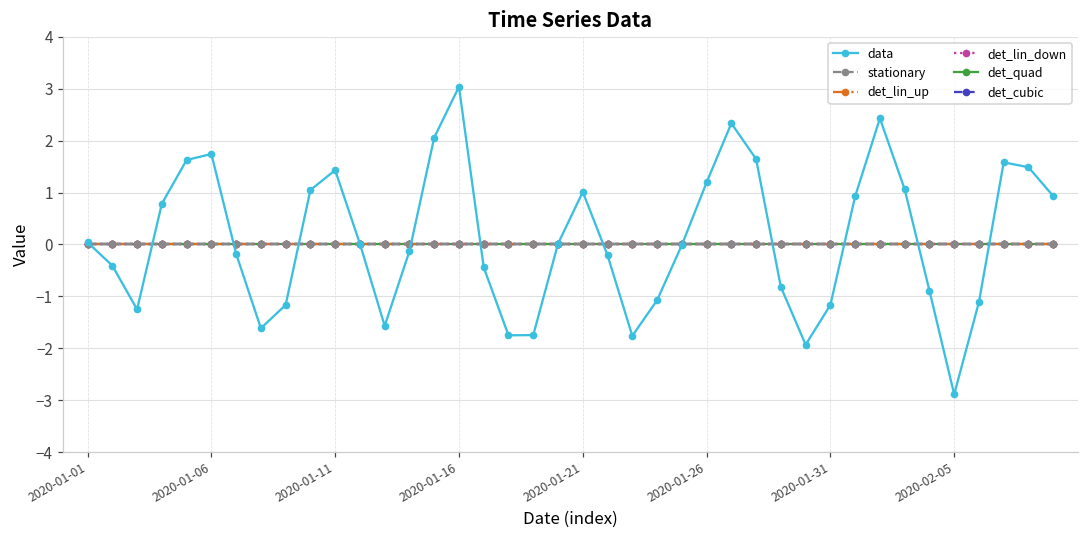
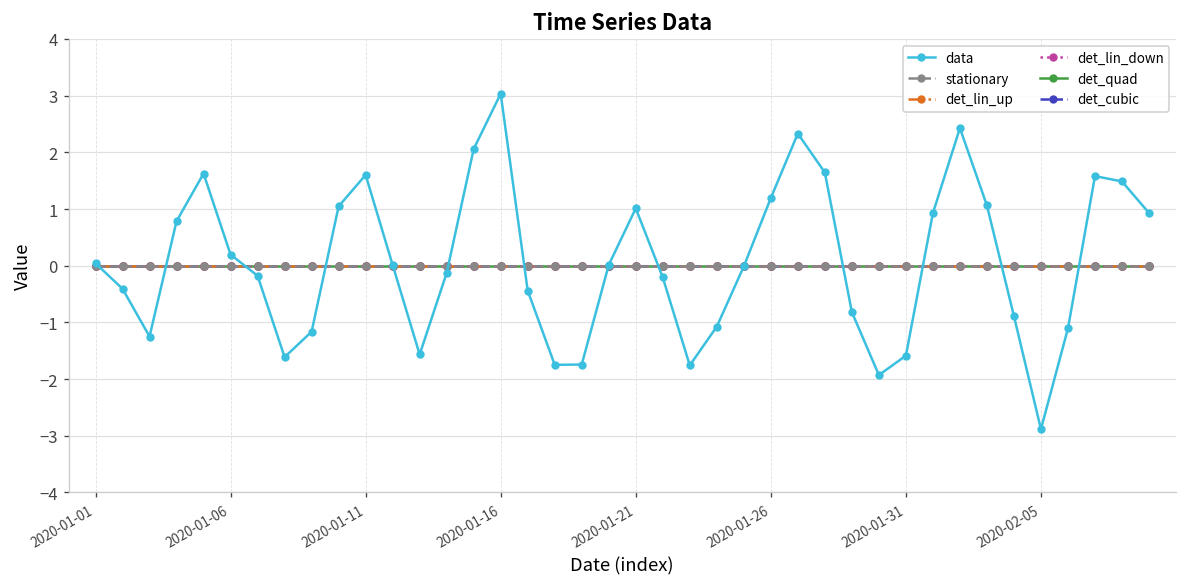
data, 2020-01-06: 1.7 -> 0.2
data, 2020-01-11: 1.4 -> 1.6
data, 2020-01-31: -1.2 -> -1.6
